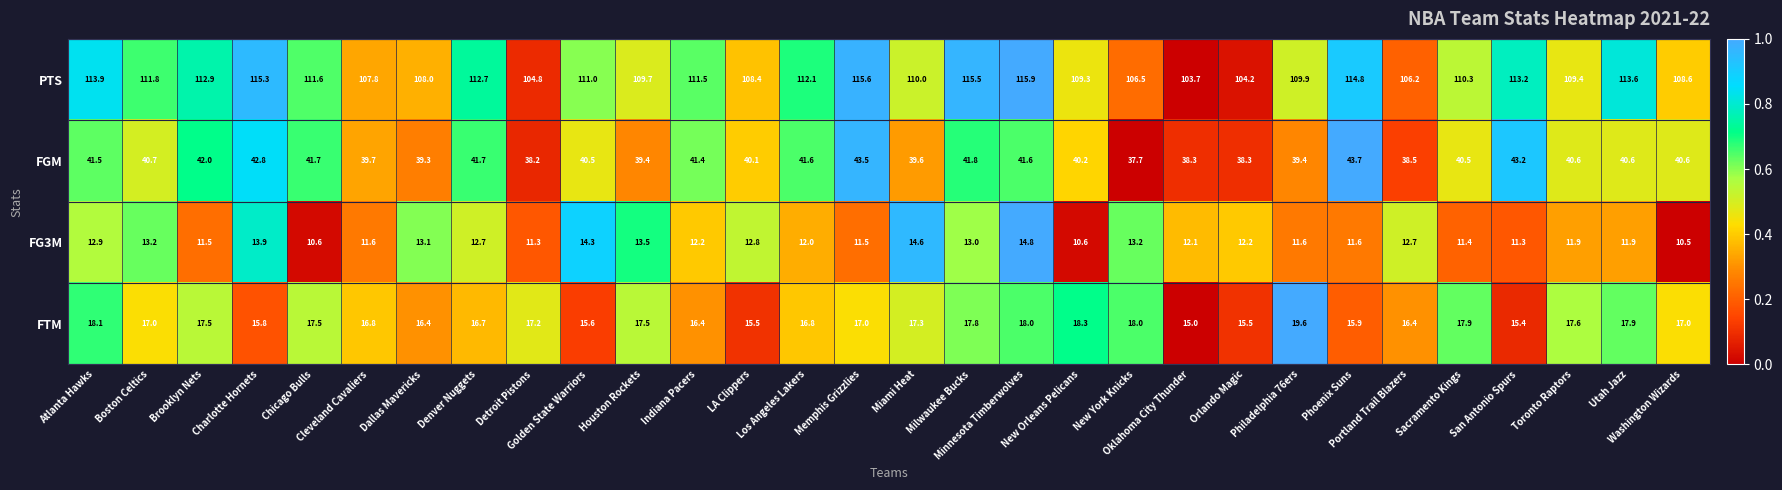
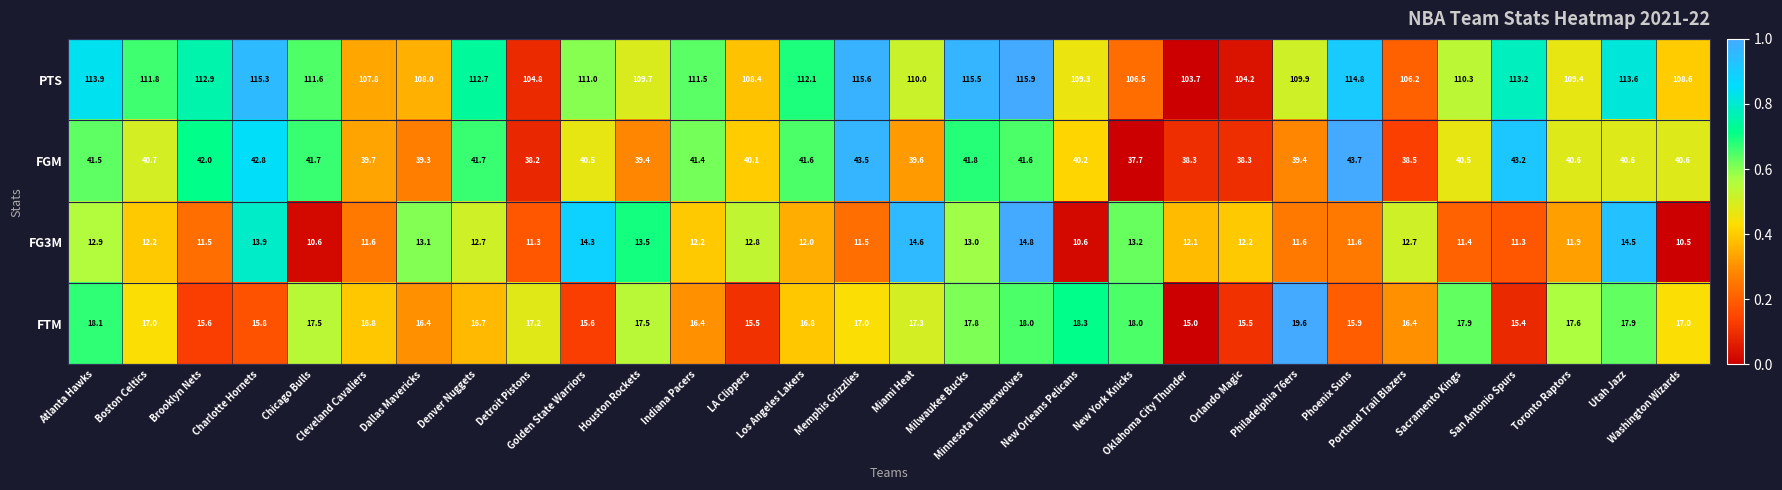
FG3M, Boston Celtics: 13.2 -> 12.2
FG3M, Utah Jazz: 11.9 -> 14.5
FTM, Brooklyn Nets: 17.5 -> 15.6
